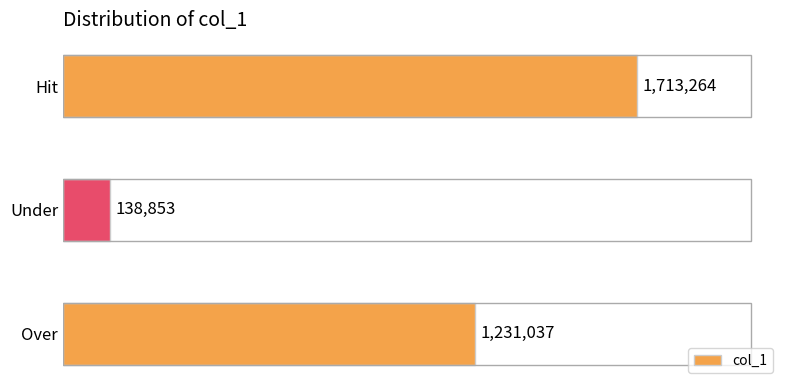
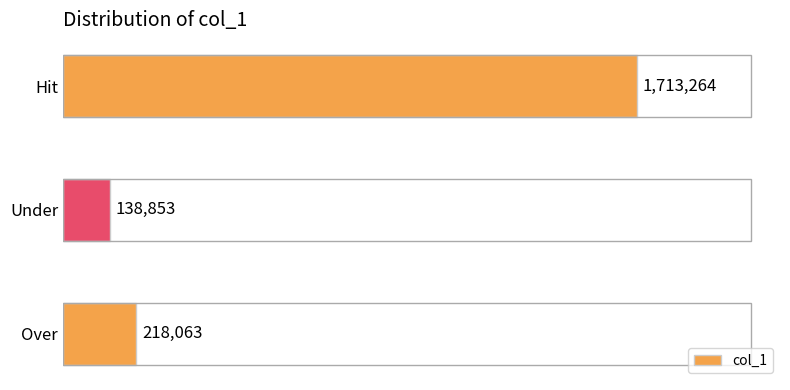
Over: 1,231,037 -> 218,063
